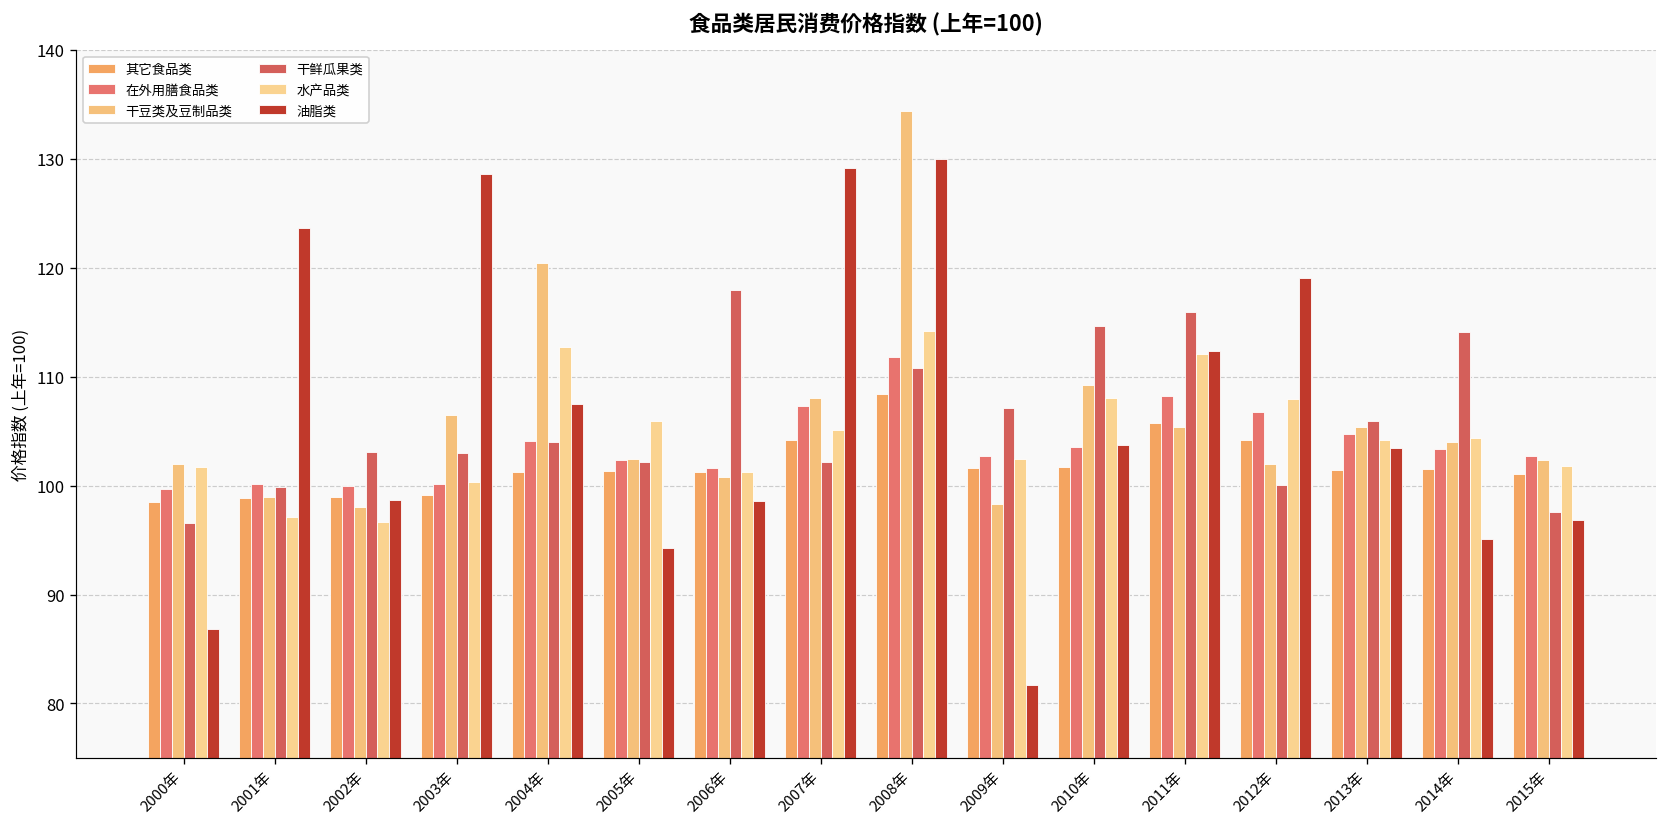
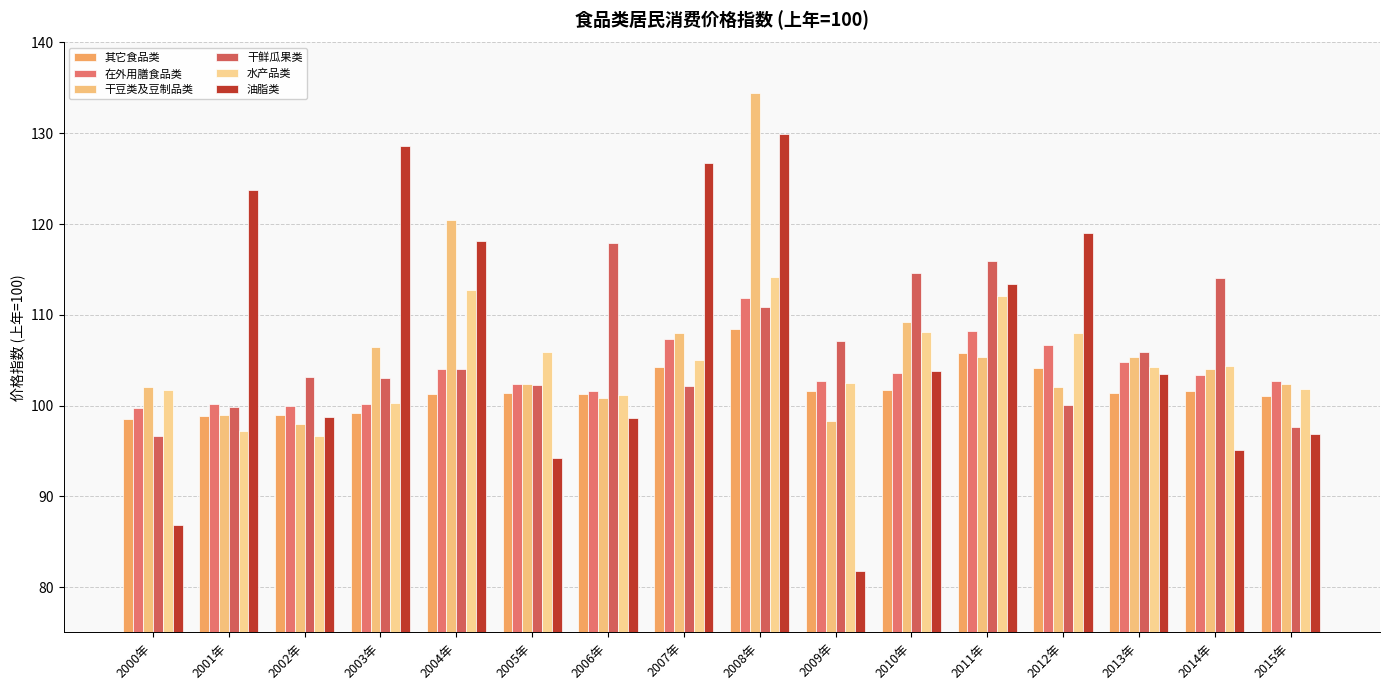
油脂类, 2004年: 108 -> 118
油脂类, 2007年: 129 -> 127
油脂类, 2011年: 112 -> 113
